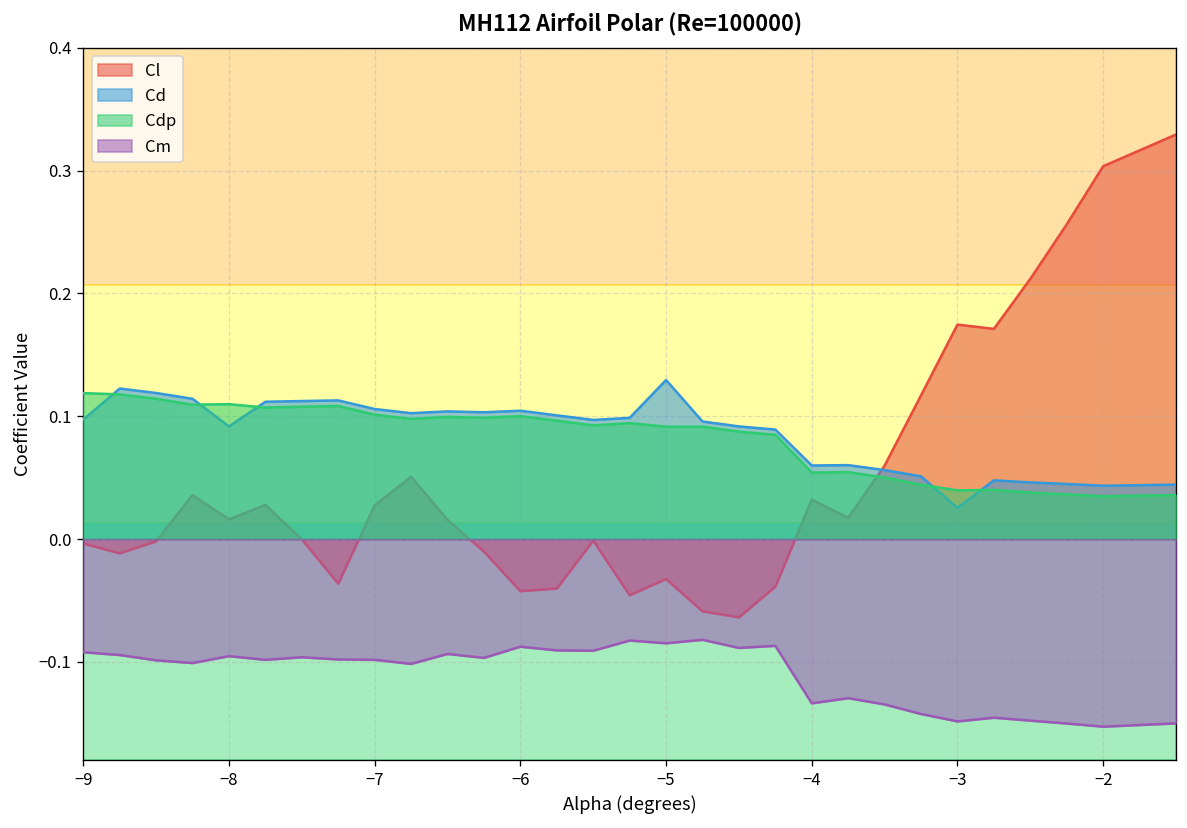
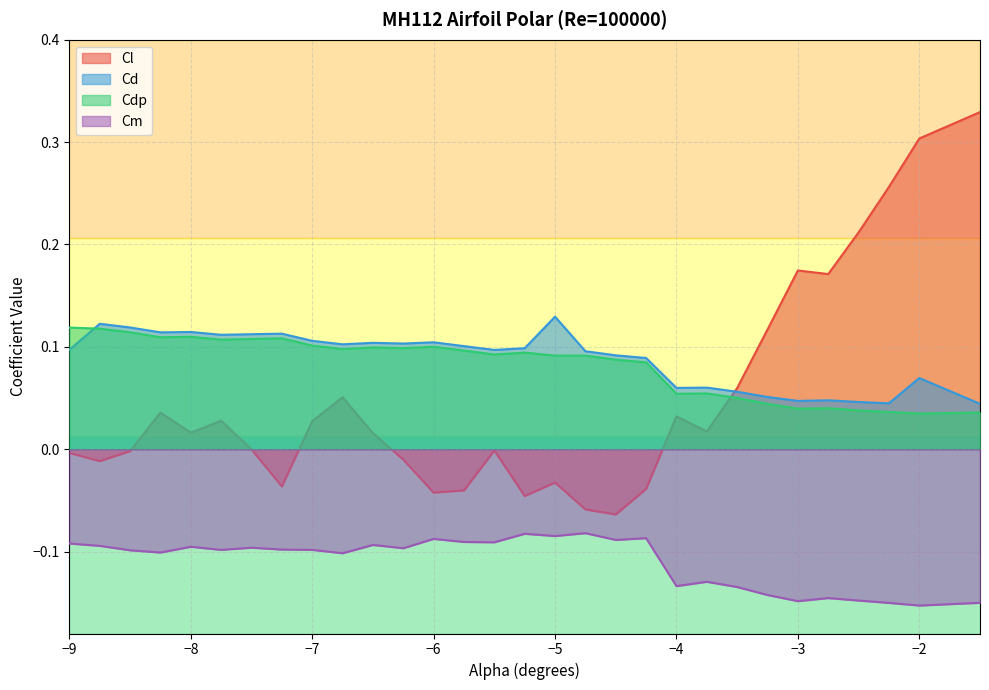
Cd, −8: 0.092 -> 0.115
Cd, −3: 0.025 -> 0.047
Cd, −2: 0.043 -> 0.070
